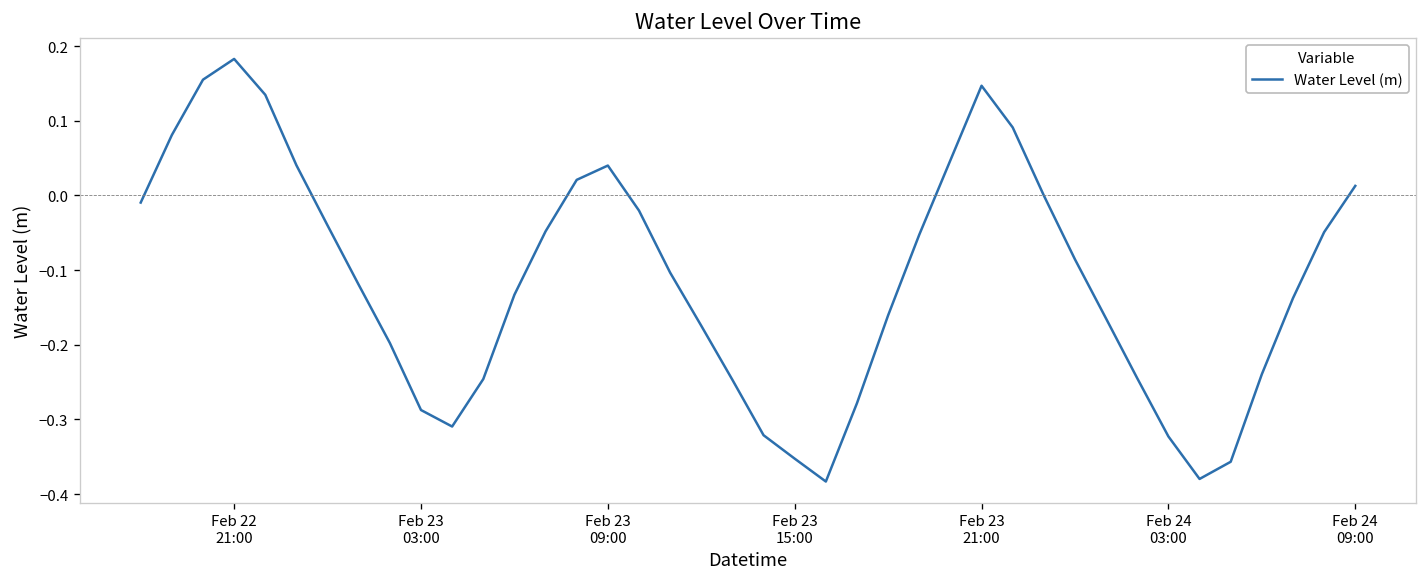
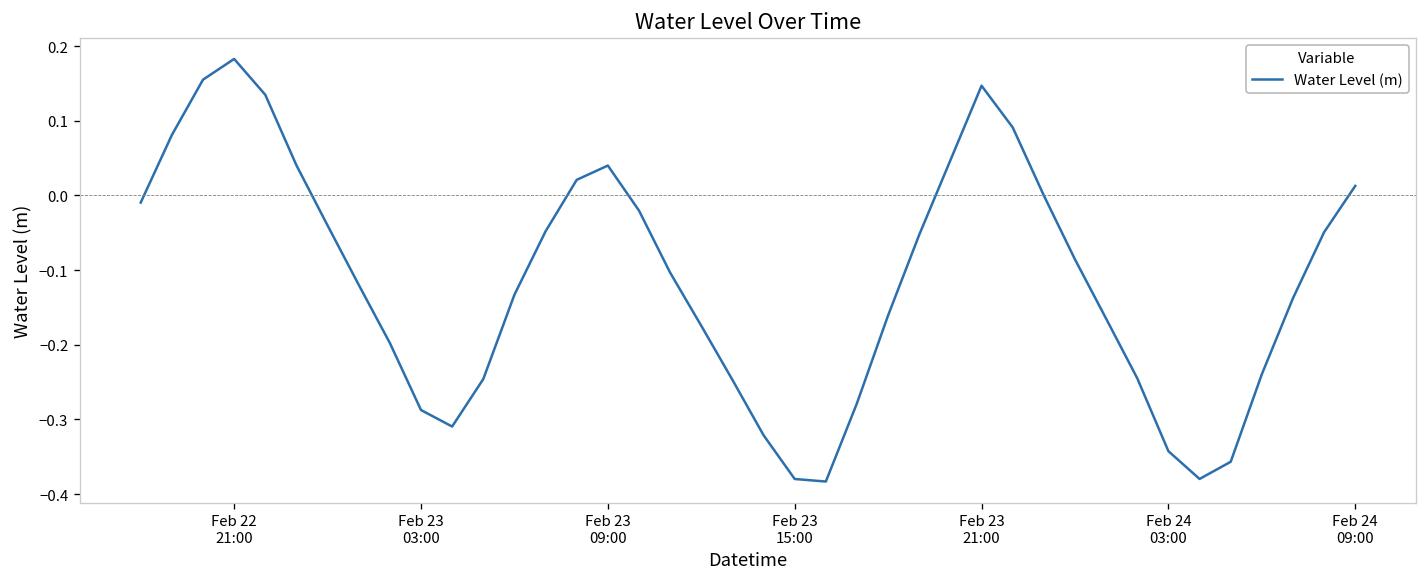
Feb 23 15:00: -0.35 -> -0.38
Feb 24 03:00: -0.32 -> -0.34
